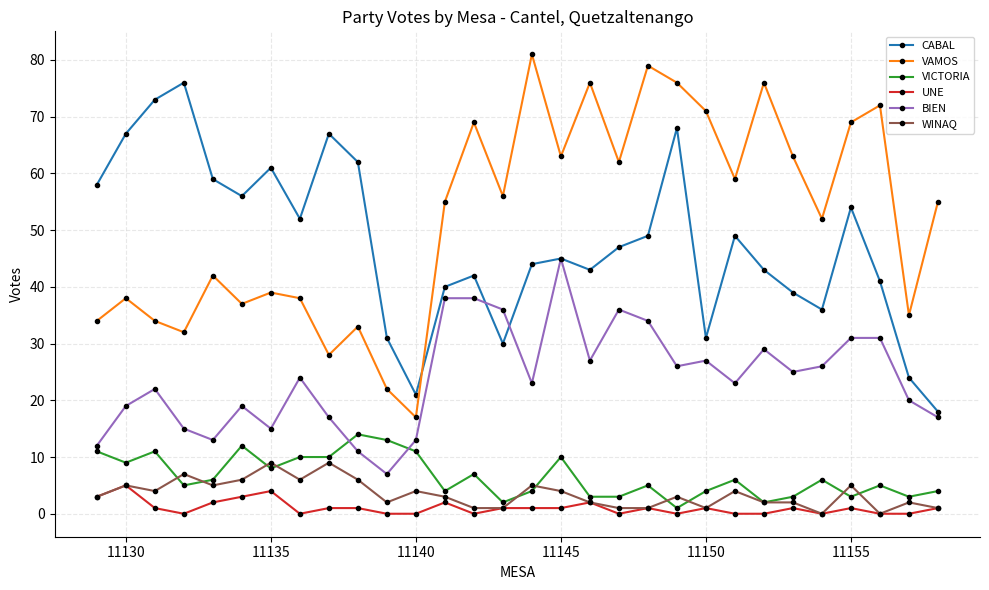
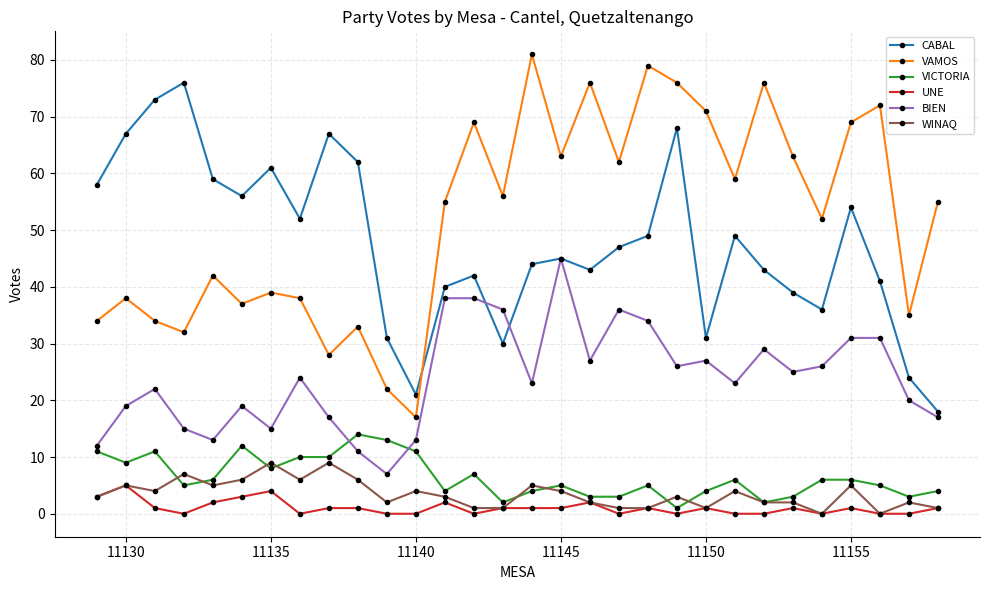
VICTORIA, 11145: 10 -> 5
VICTORIA, 11155: 3 -> 6
